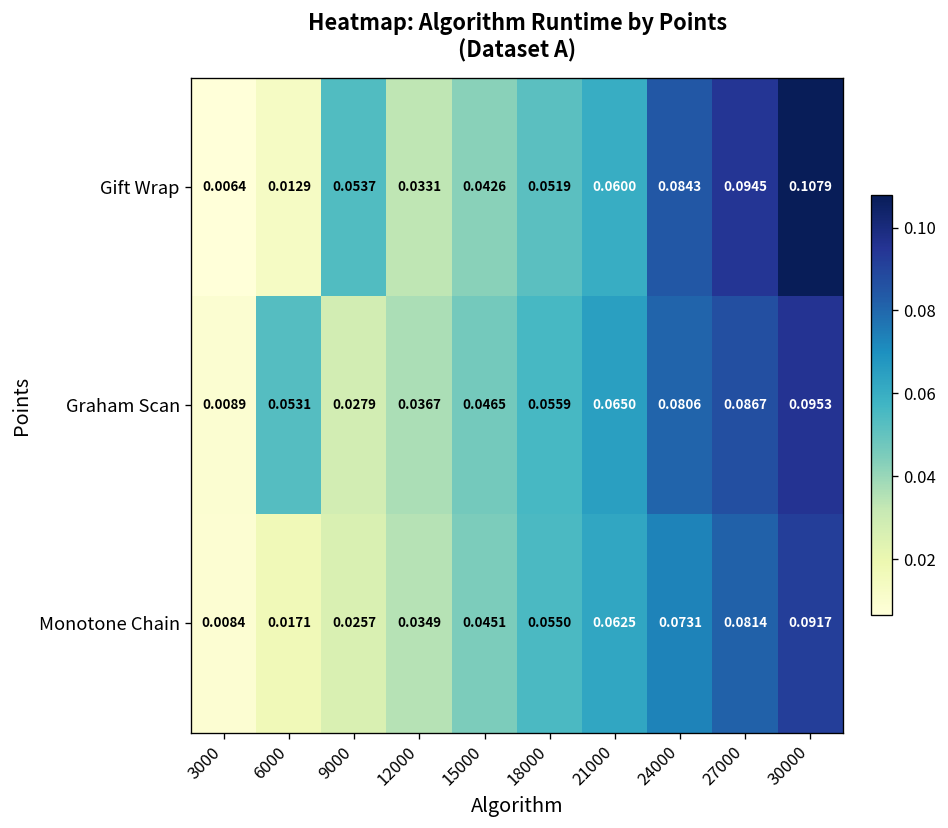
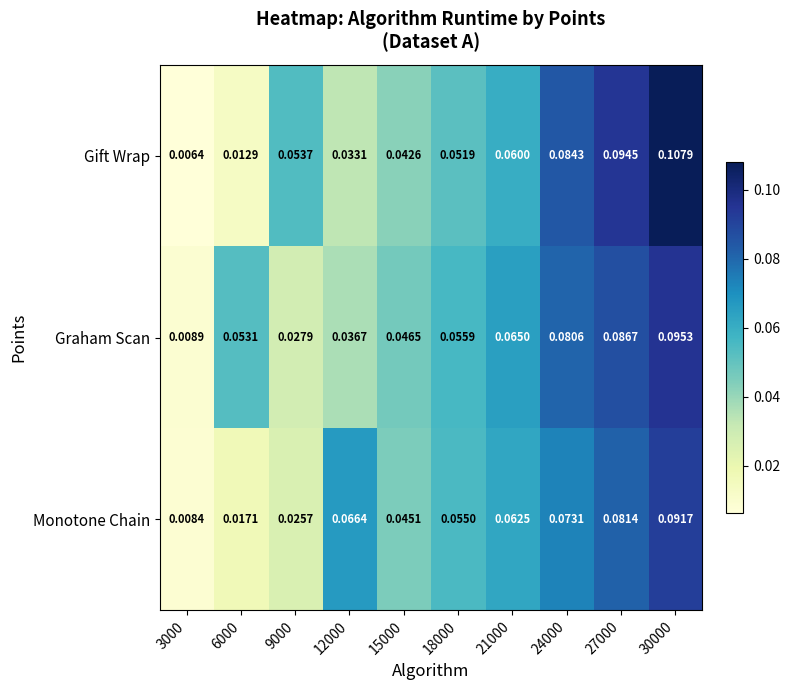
Monotone Chain, 12000: 0.0349 -> 0.0664
